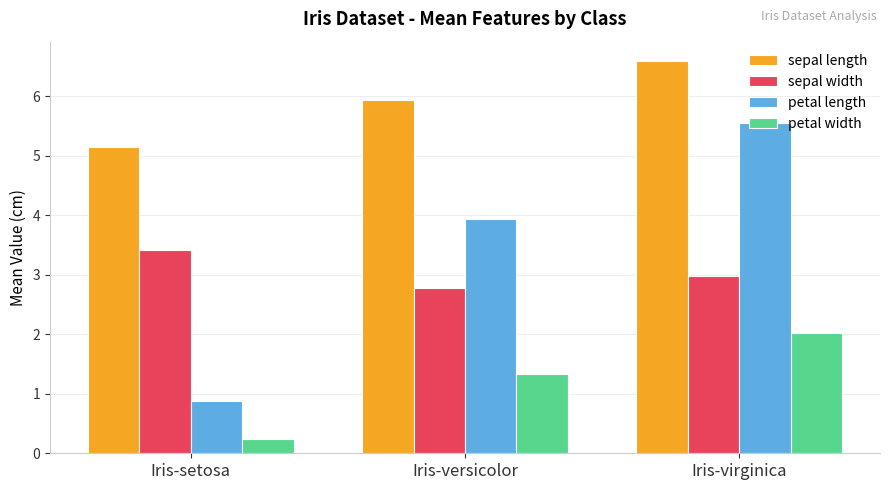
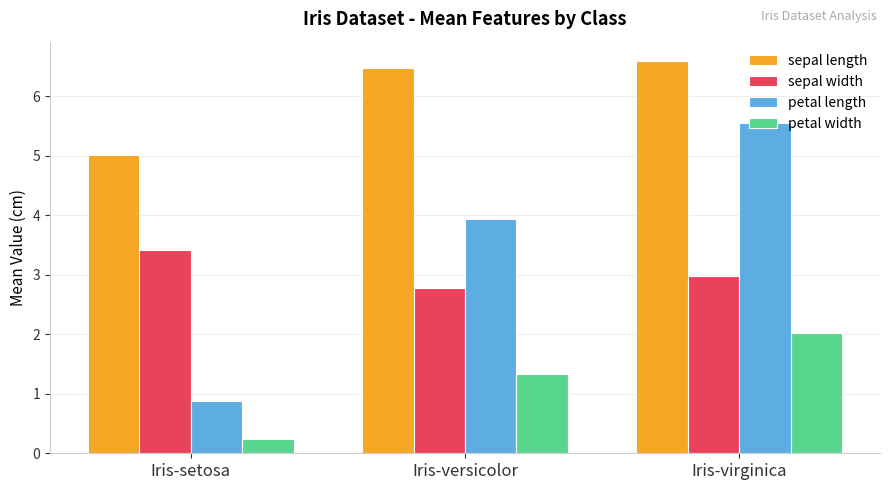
sepal length, Iris-setosa: 5.2 -> 5.0
sepal length, Iris-versicolor: 5.9 -> 6.5
